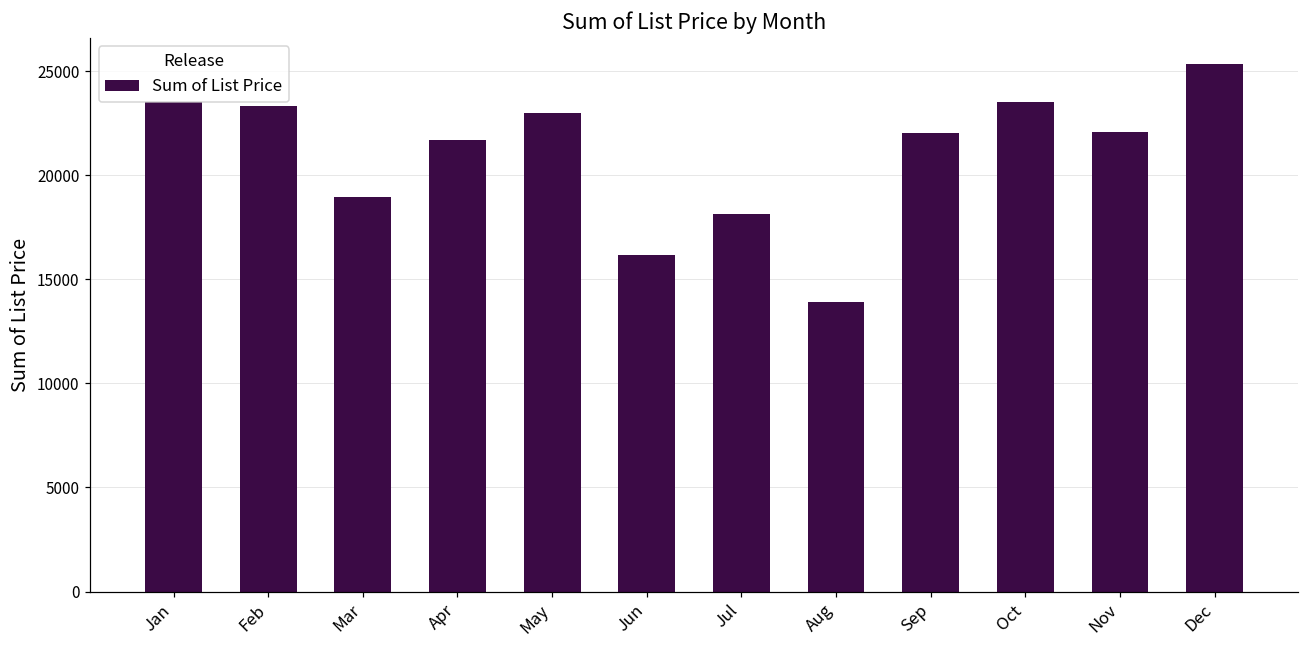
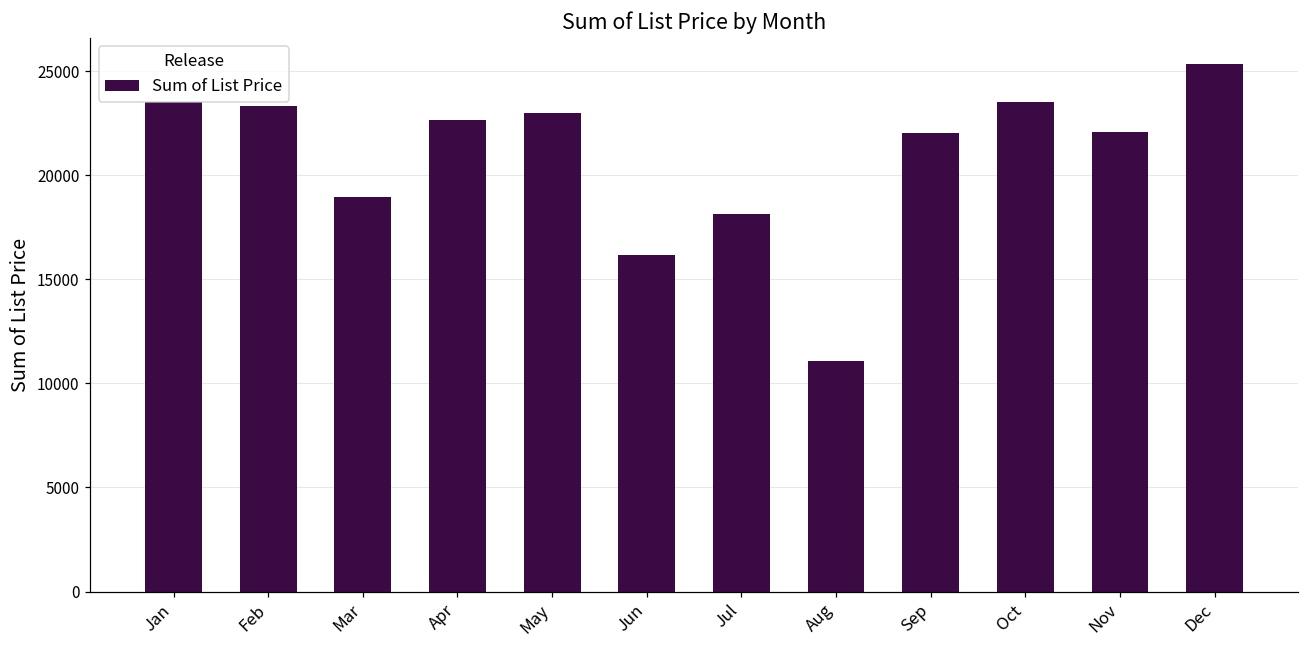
Apr: 21700 -> 22600
Aug: 13900 -> 11100
